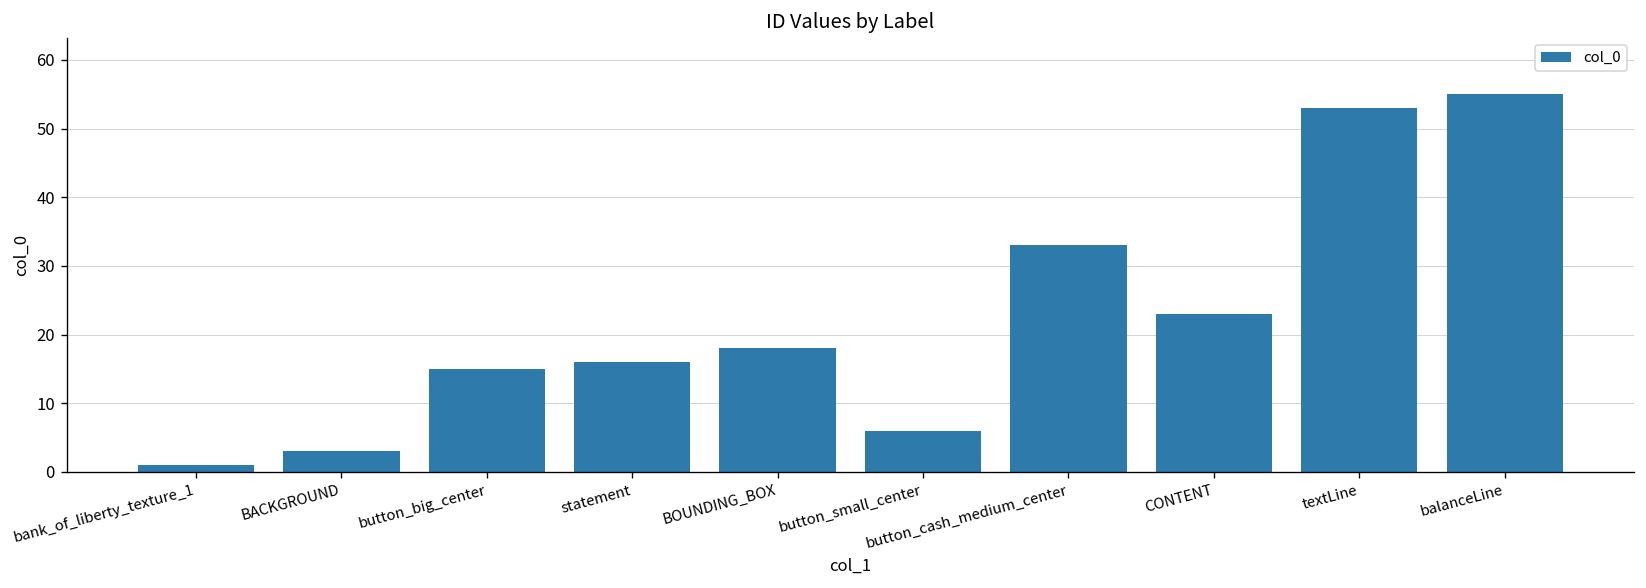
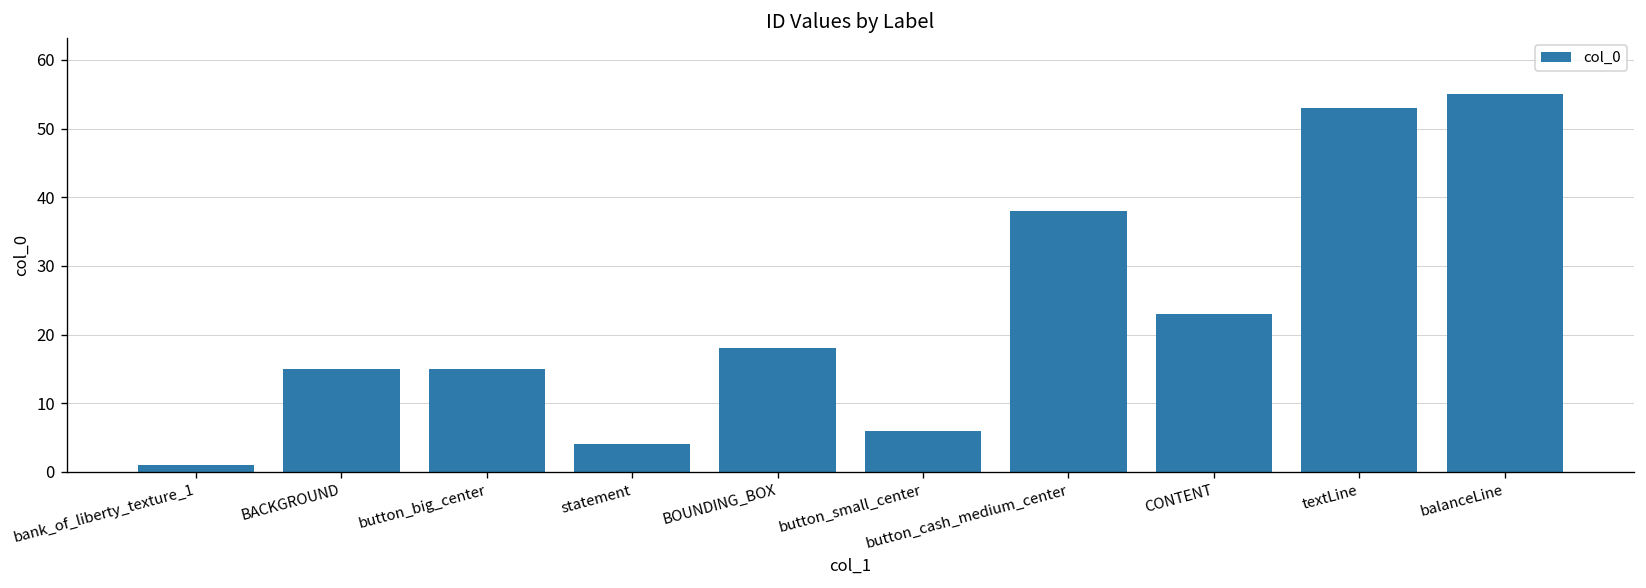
BACKGROUND: 3 -> 15
statement: 16 -> 4
button_cash_medium_center: 33 -> 38
